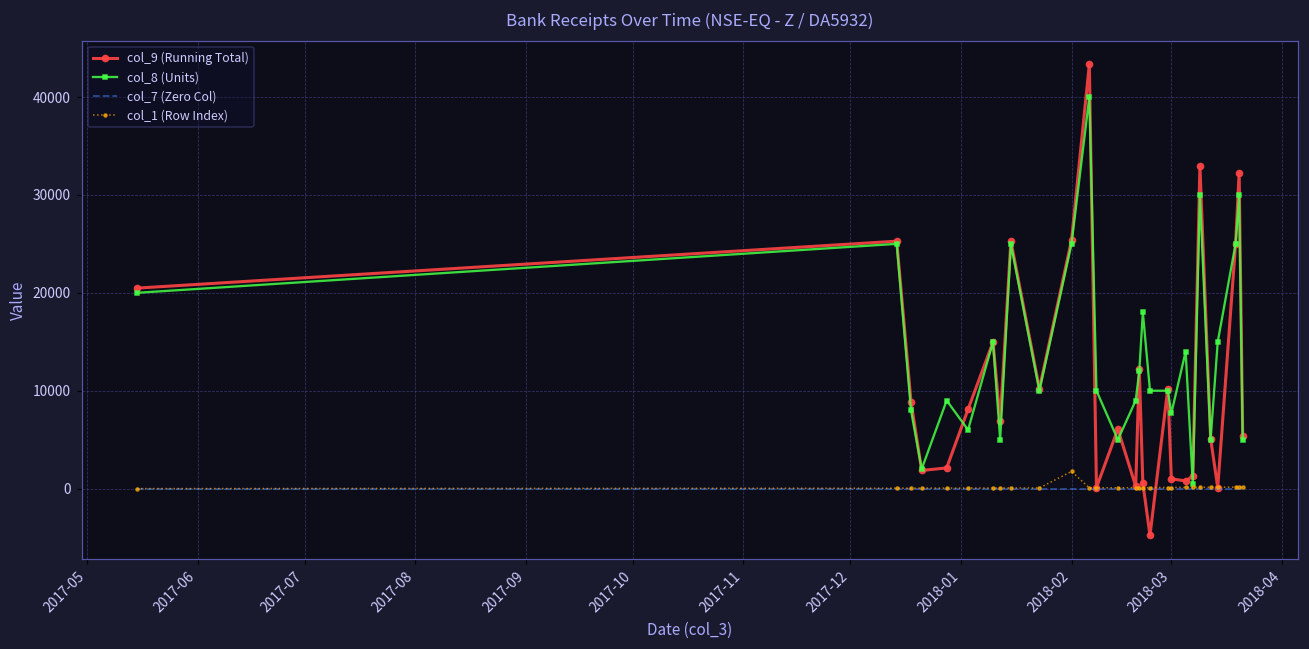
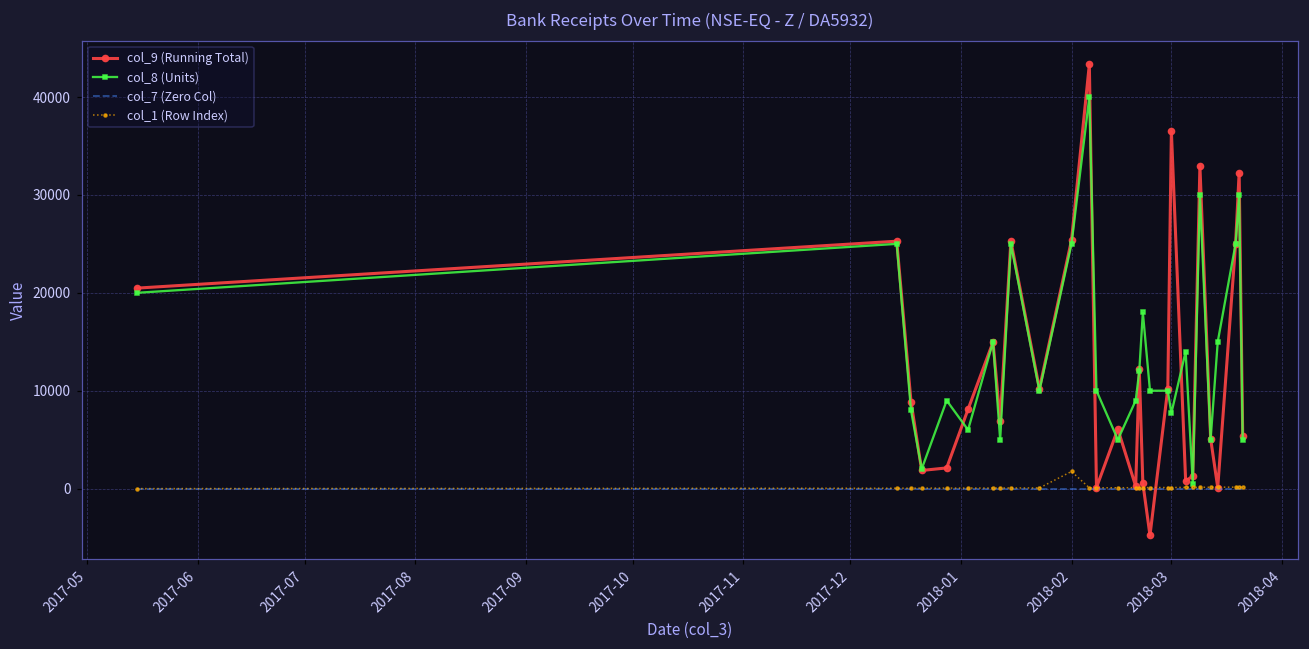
col_9 (Running Total), 2018-03: 1000 -> 36000
